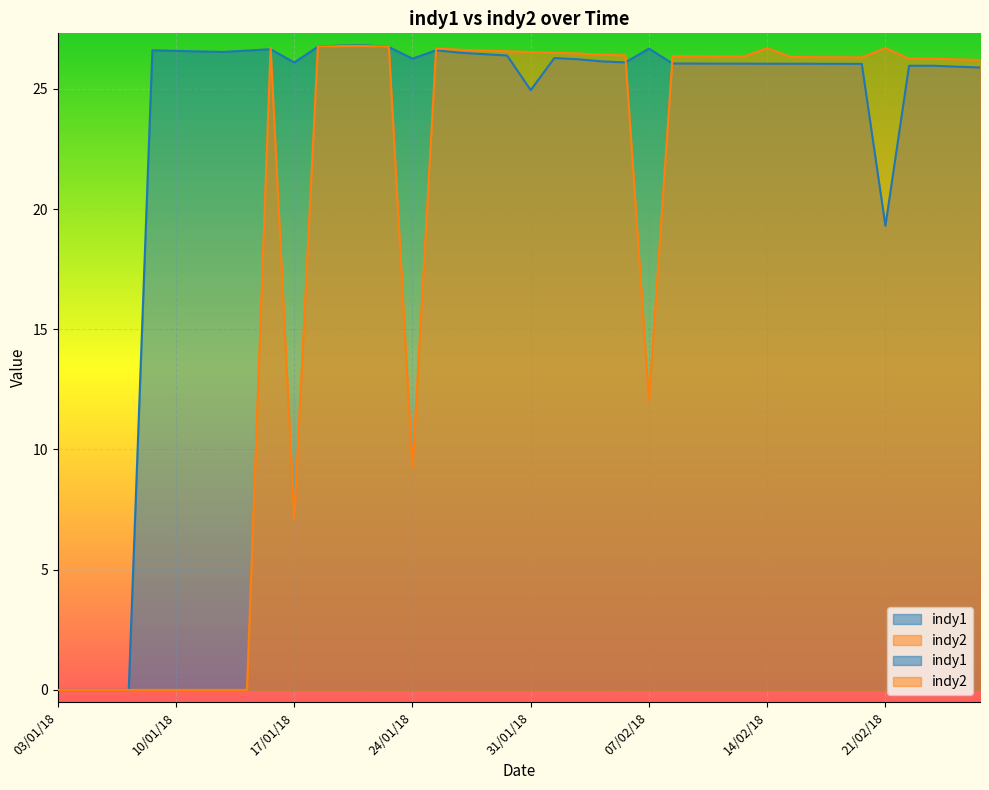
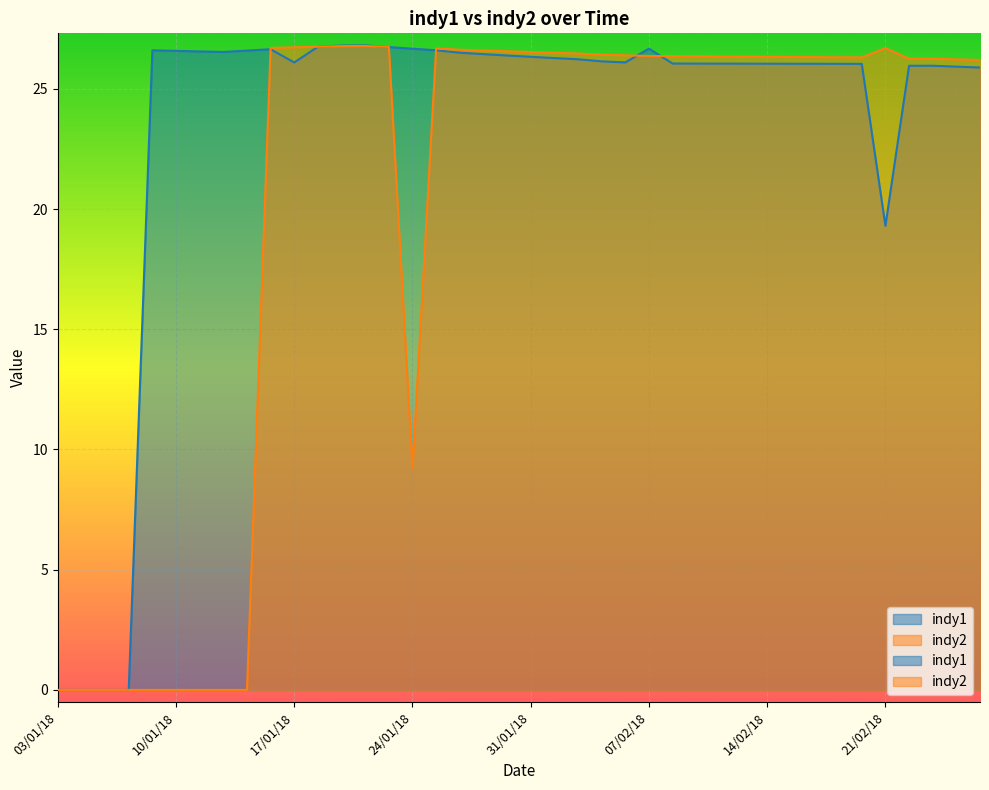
indy2, 17/01/18: 7.1 -> 26.7
indy1, 24/01/18: 26.3 -> 26.7
indy1, 31/01/18: 24.9 -> 26.3
indy2, 07/02/18: 12.0 -> 26.4
indy2, 14/02/18: 26.7 -> 26.3
